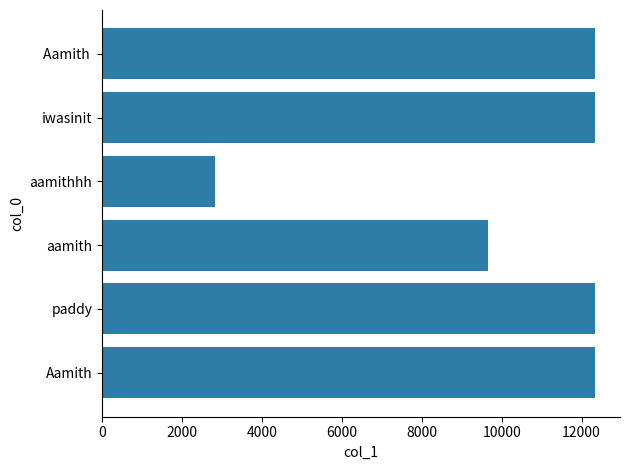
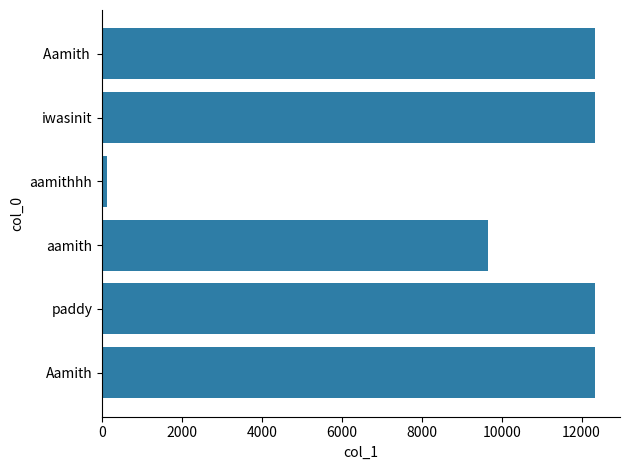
aamithhh: 2800 -> 100
